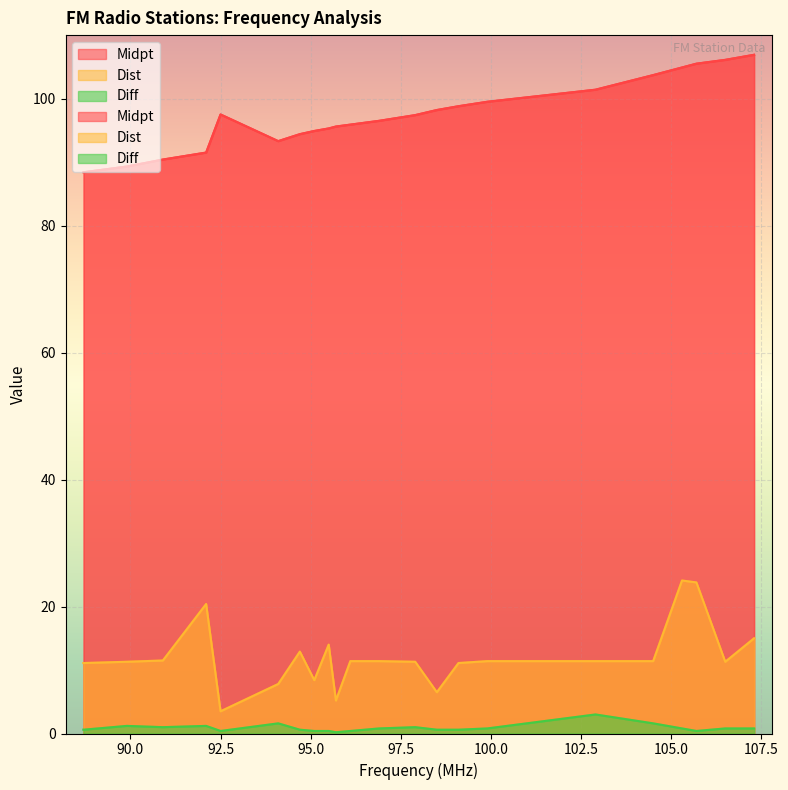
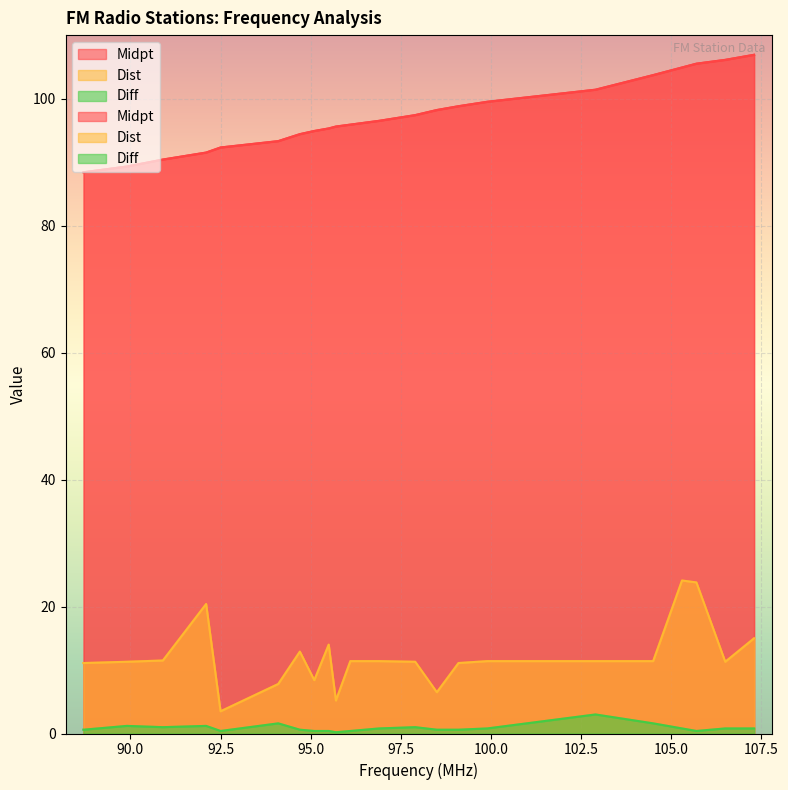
Midpt, 92.5: 98 -> 92
